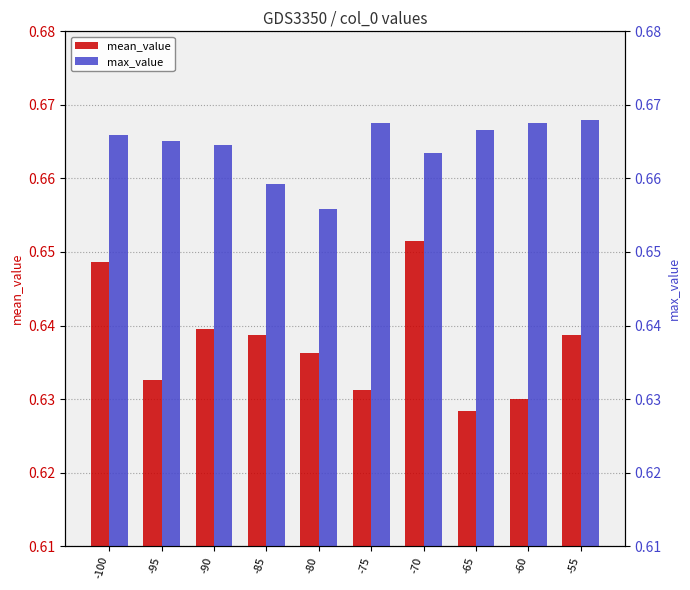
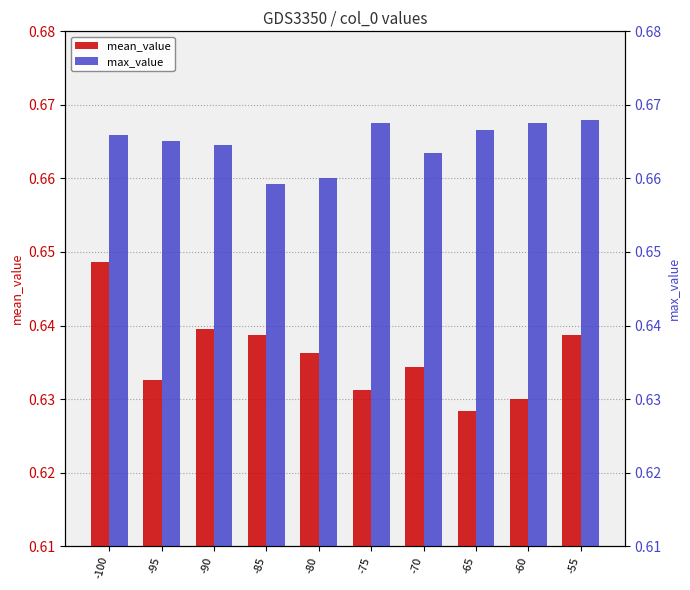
max_value, -80: 0.656 -> 0.660
mean_value, -70: 0.652 -> 0.634
